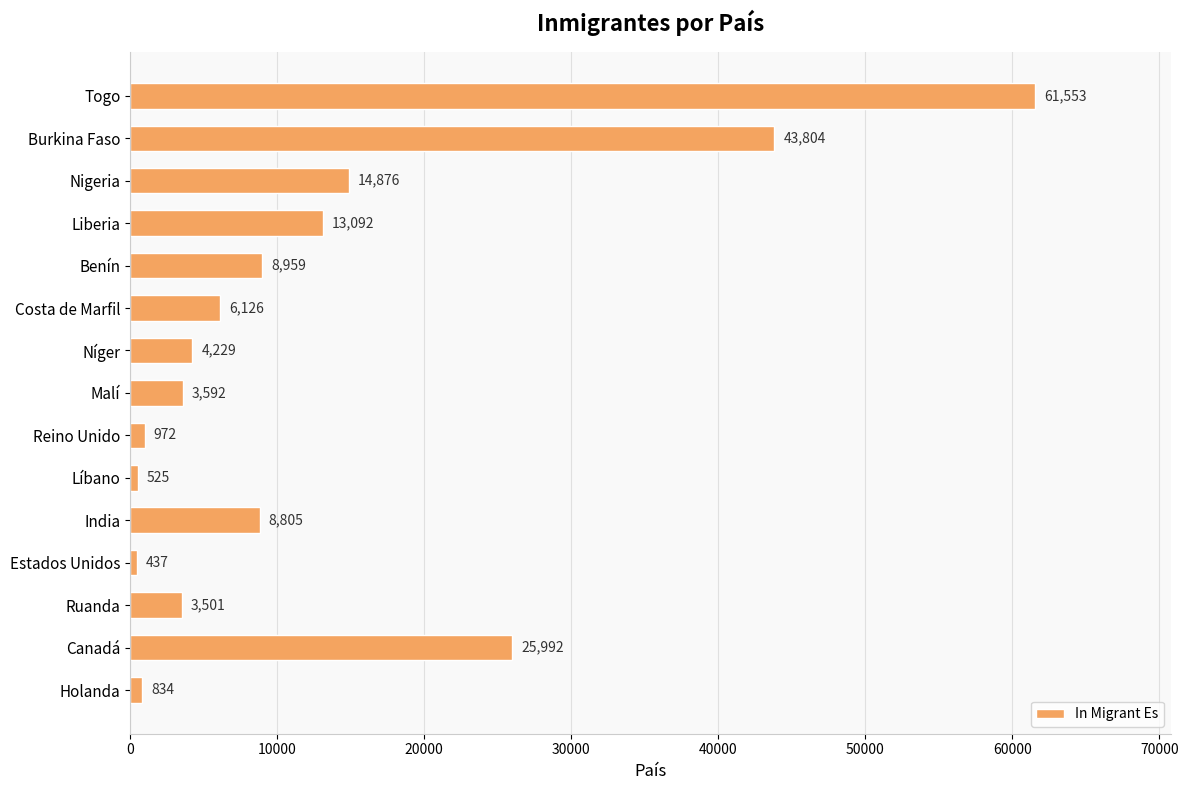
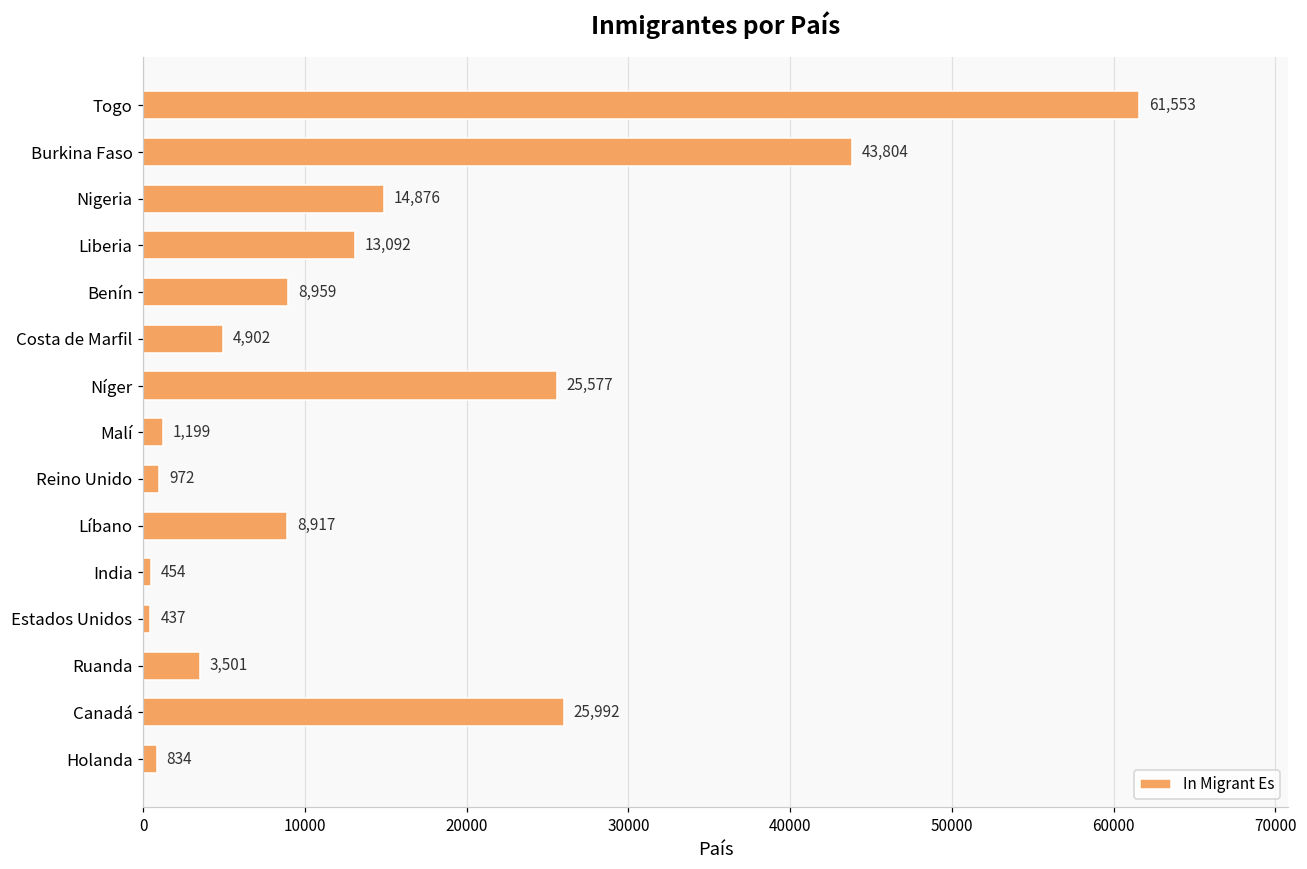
Costa de Marfil: 6,126 -> 4,902
Níger: 4,229 -> 25,577
Malí: 3,592 -> 1,199
Líbano: 525 -> 8,917
India: 8,805 -> 454
